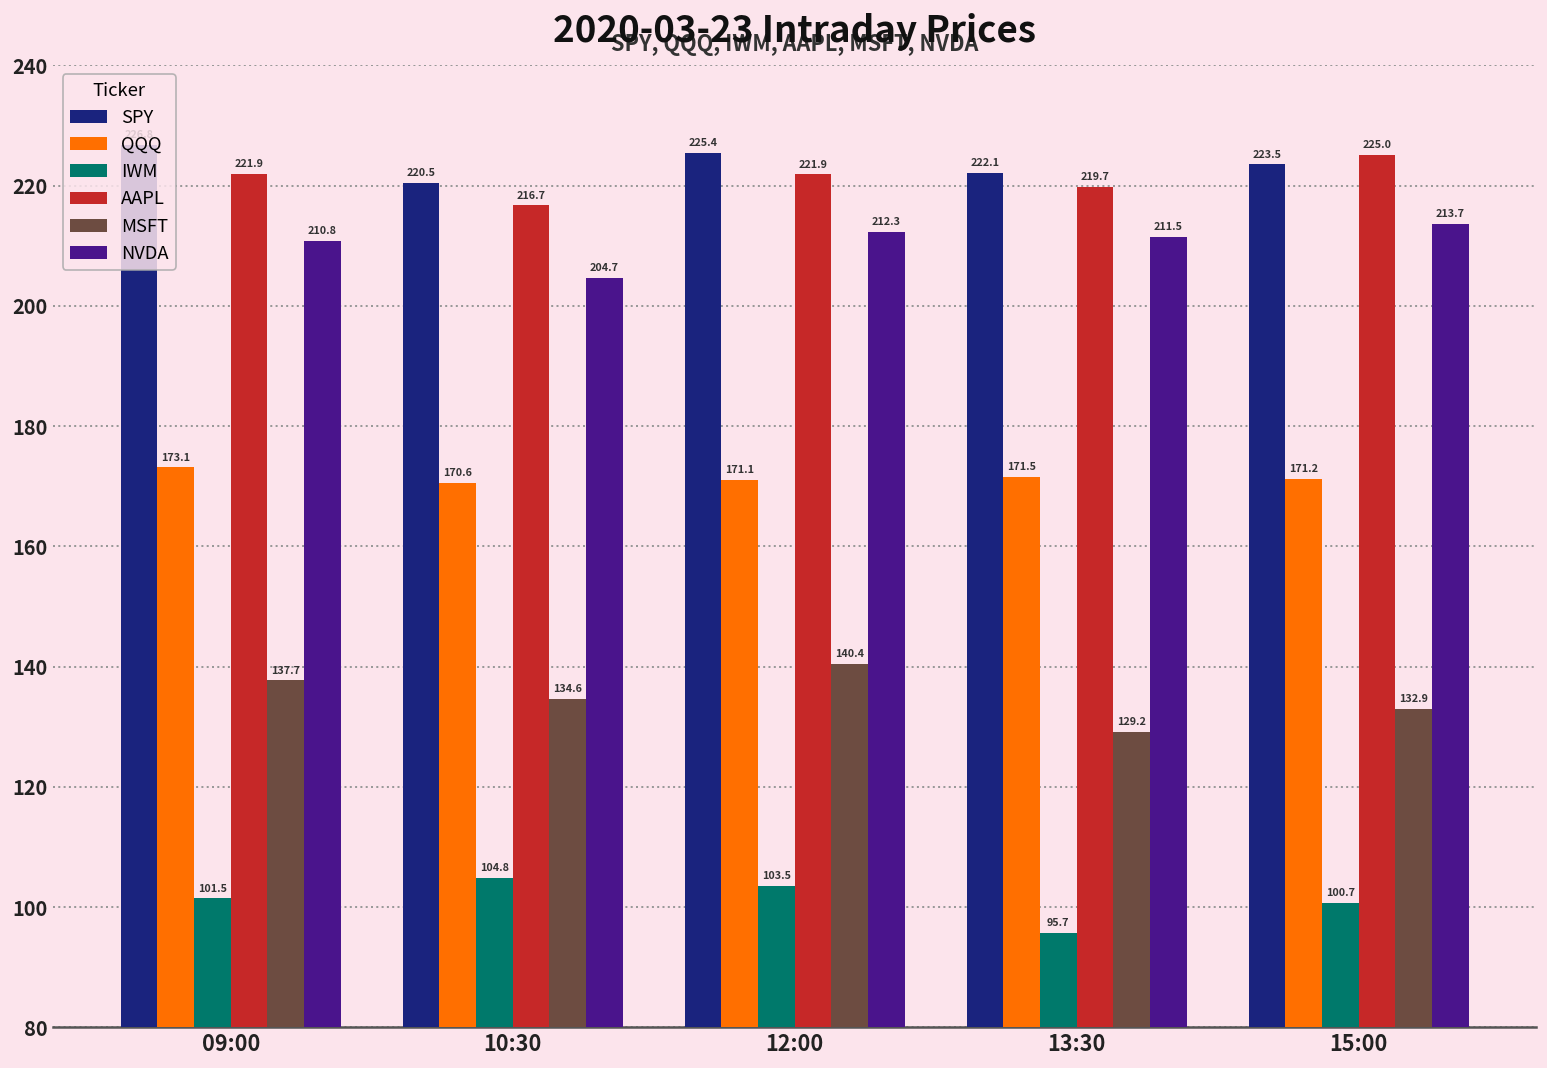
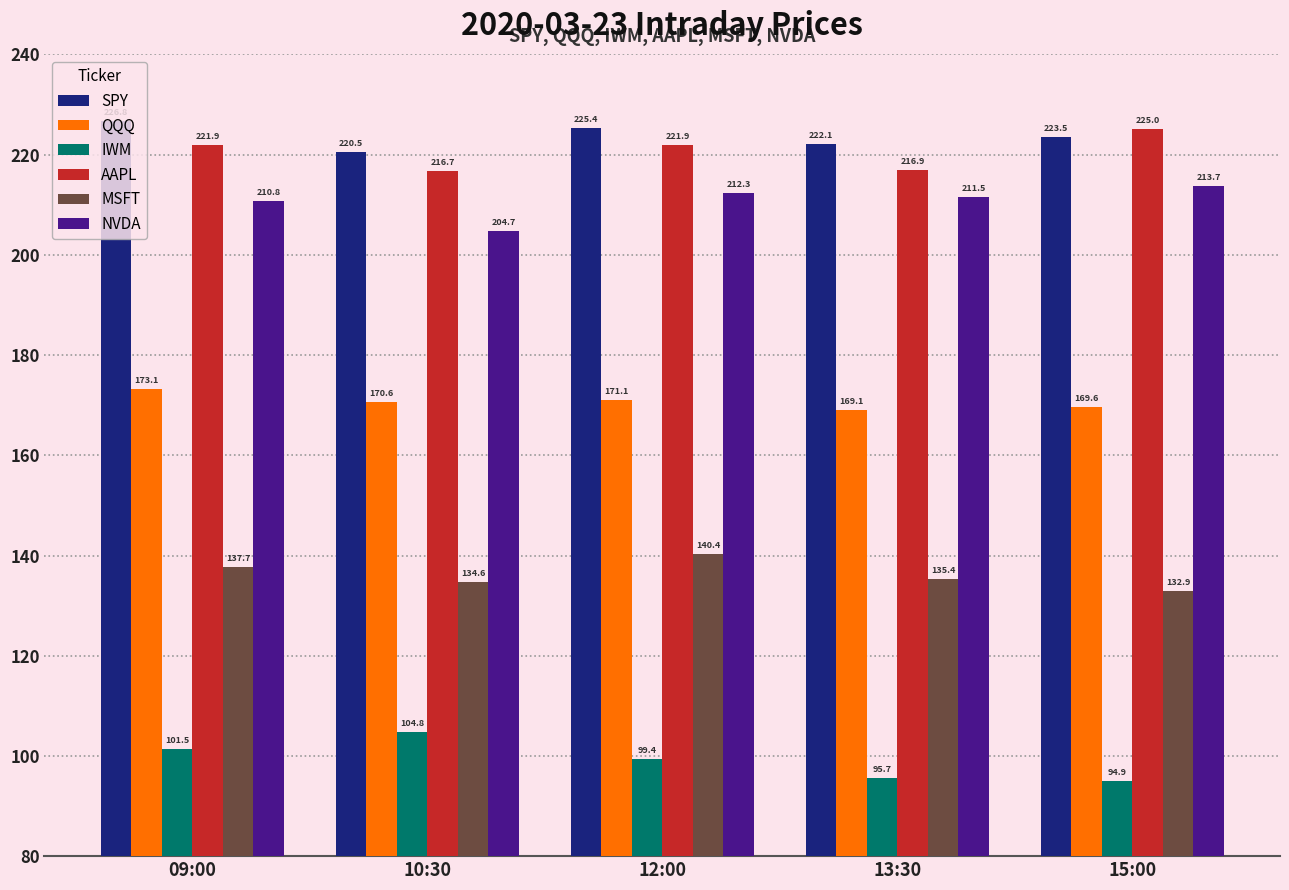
IWM, 12:00: 103.5 -> 99.4
QQQ, 13:30: 171.5 -> 169.1
AAPL, 13:30: 219.7 -> 216.9
MSFT, 13:30: 129.2 -> 135.4
QQQ, 15:00: 171.2 -> 169.6
IWM, 15:00: 100.7 -> 94.9
